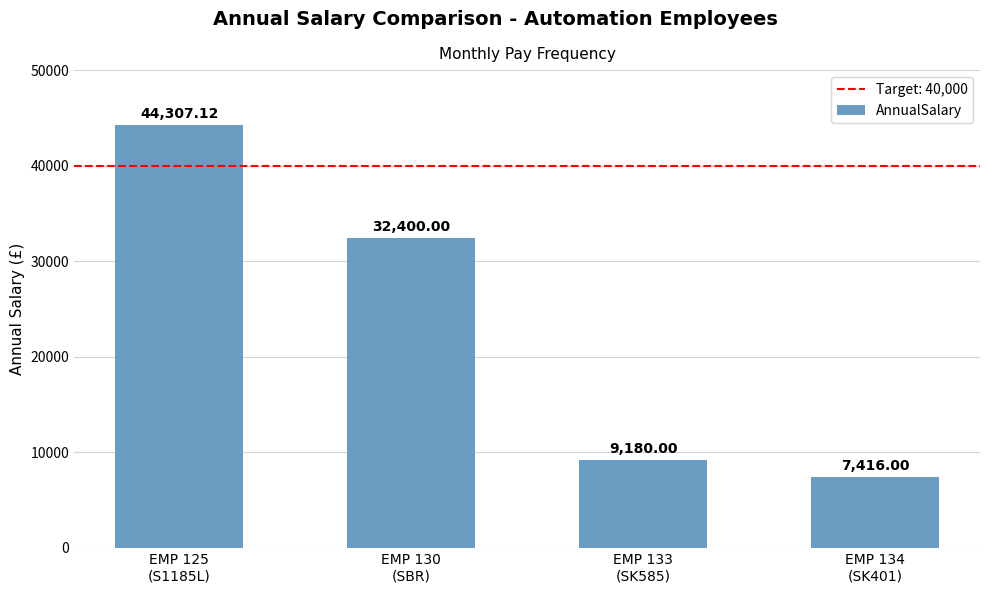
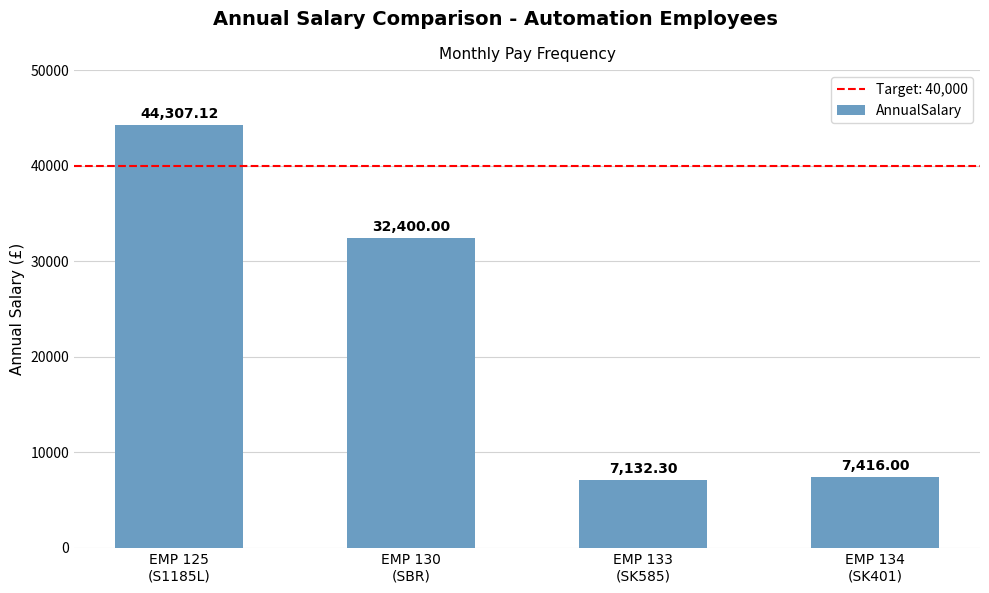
EMP 133 (SK585): 9,180.00 -> 7,132.30
